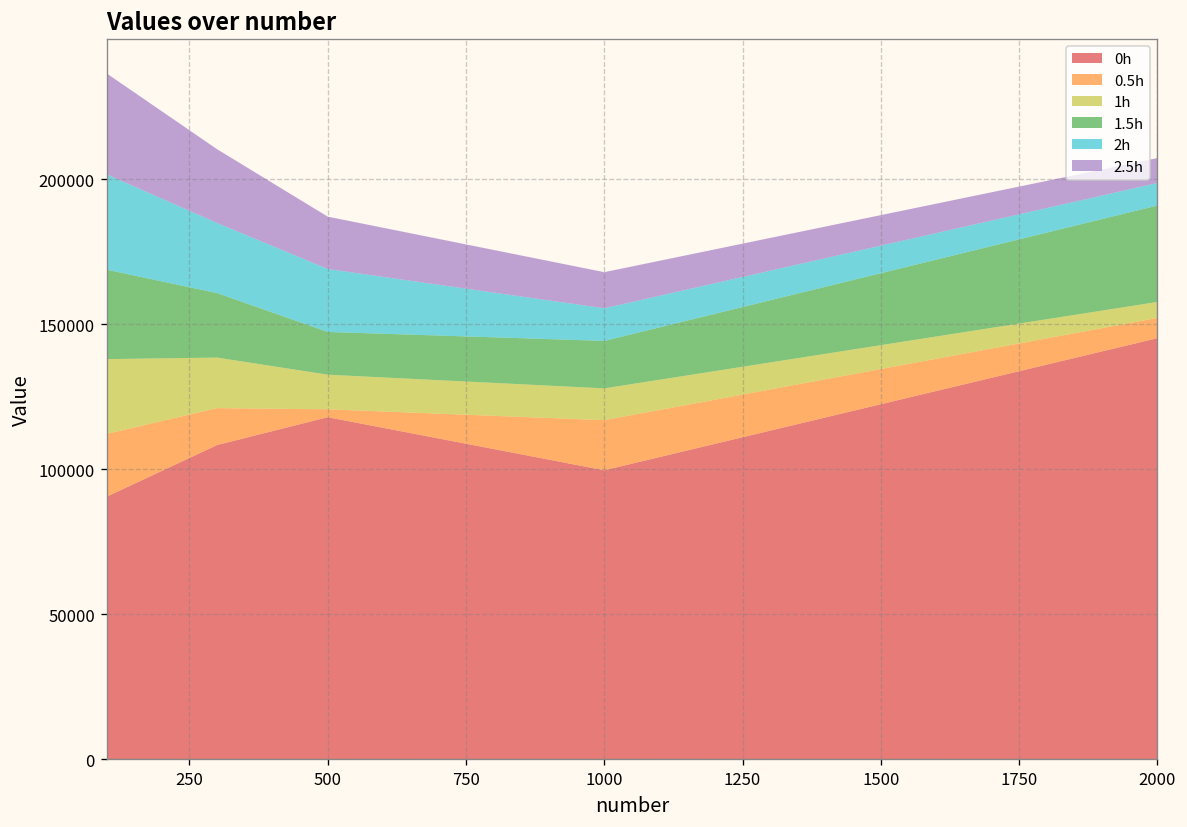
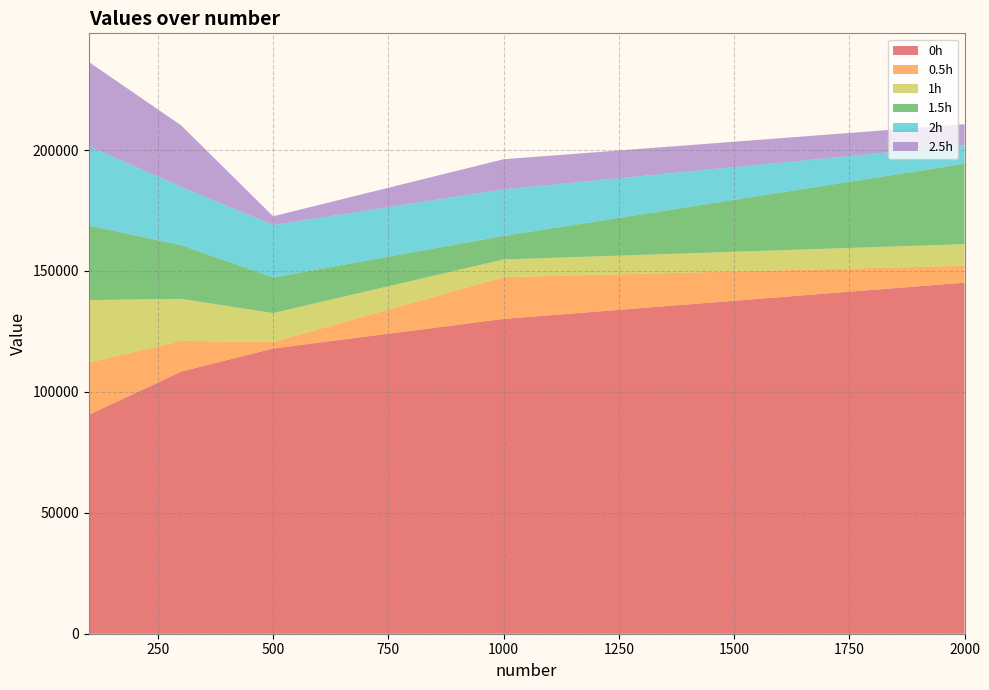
2.5h, 500: 18000 -> 4000
0h, 1000: 100000 -> 130000
1h, 1000: 11000 -> 7000
1.5h, 1000: 16000 -> 10000
2h, 1000: 11000 -> 19000
1h, 2000: 6000 -> 9000
